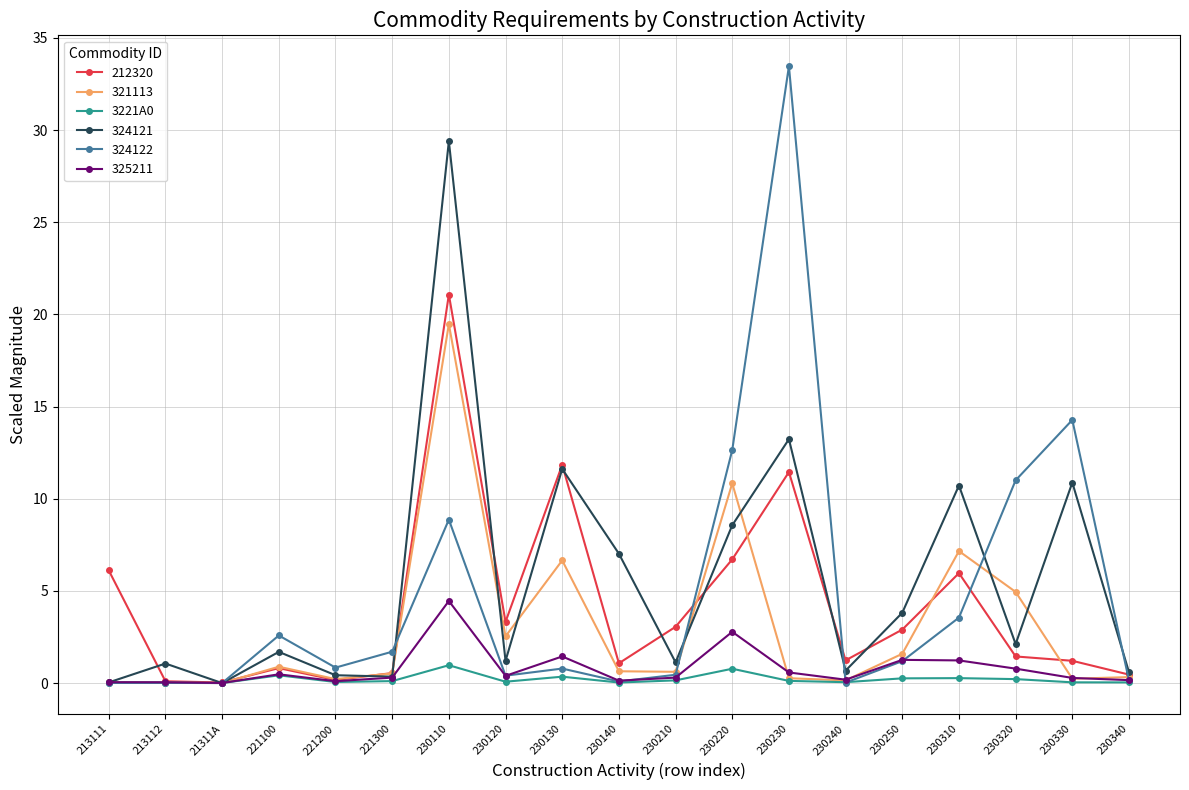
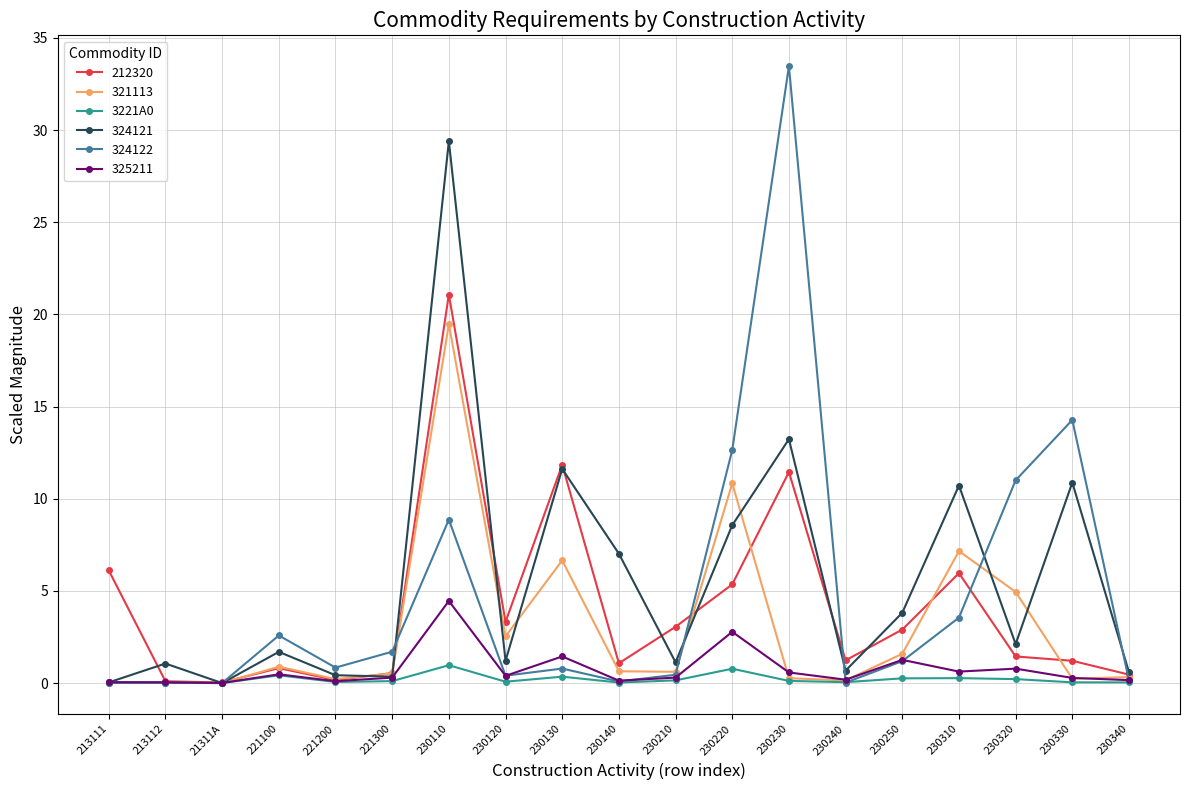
212320, 230220: 6.7 -> 5.4
325211, 230310: 1.2 -> 0.6
